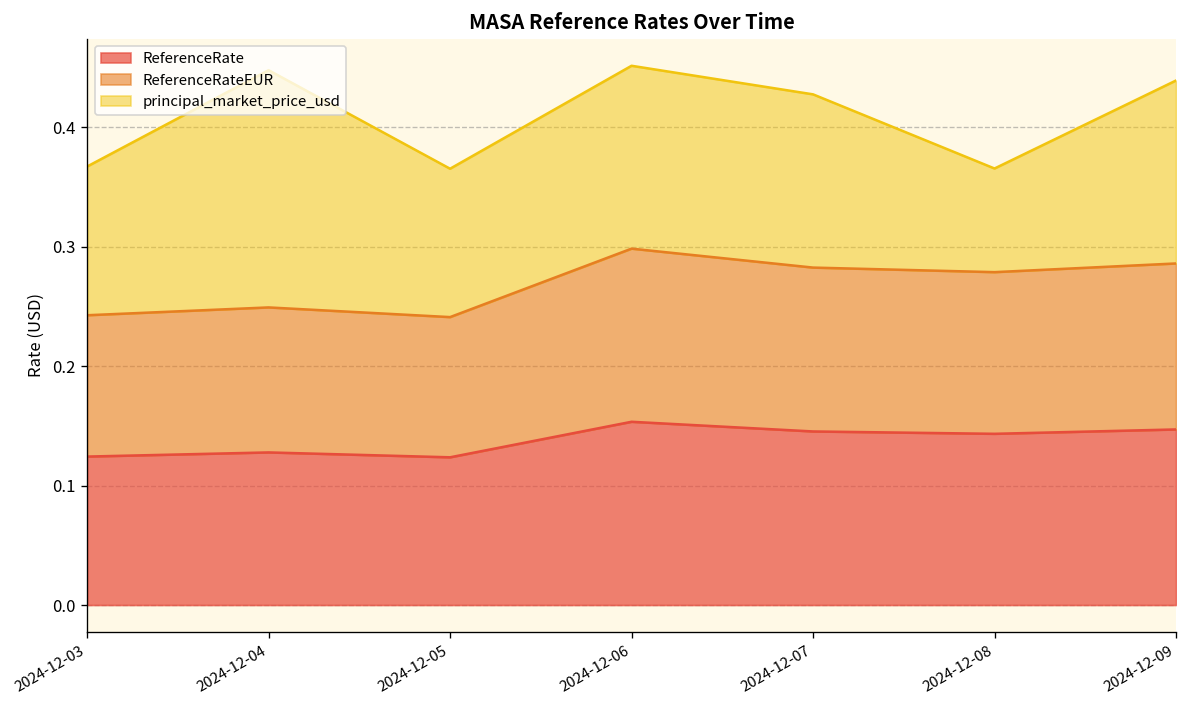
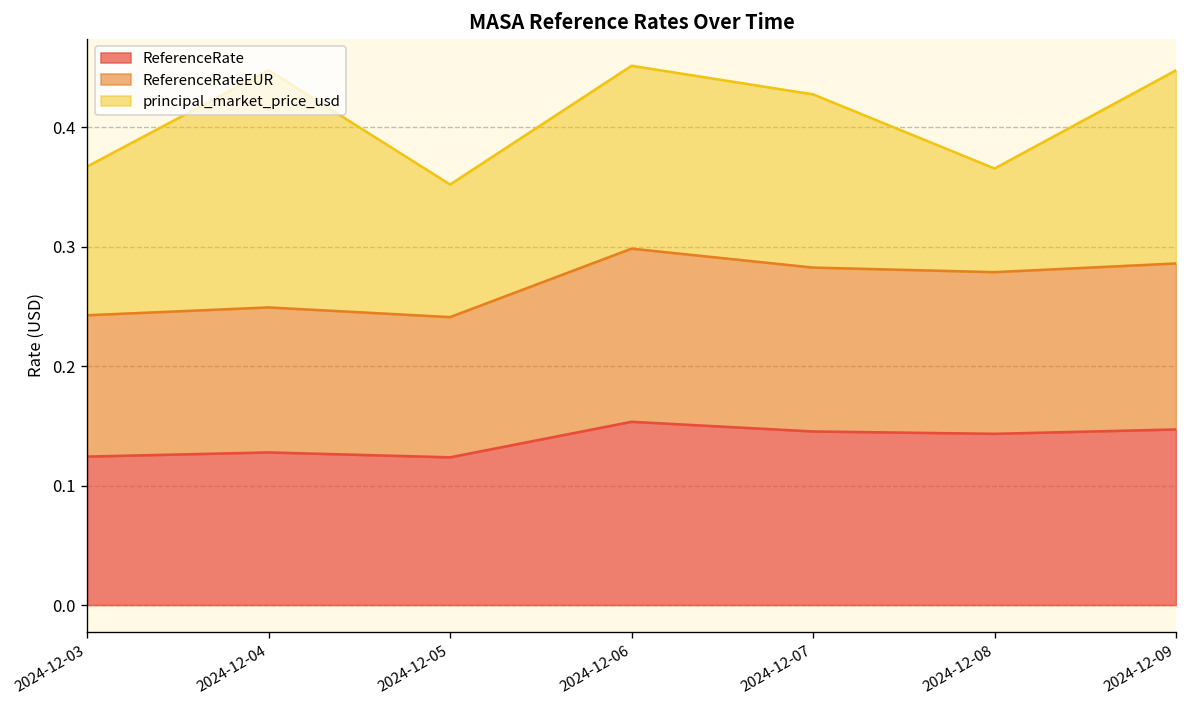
principal_market_price_usd, 2024-12-05: 0.12 -> 0.11
principal_market_price_usd, 2024-12-09: 0.15 -> 0.16
